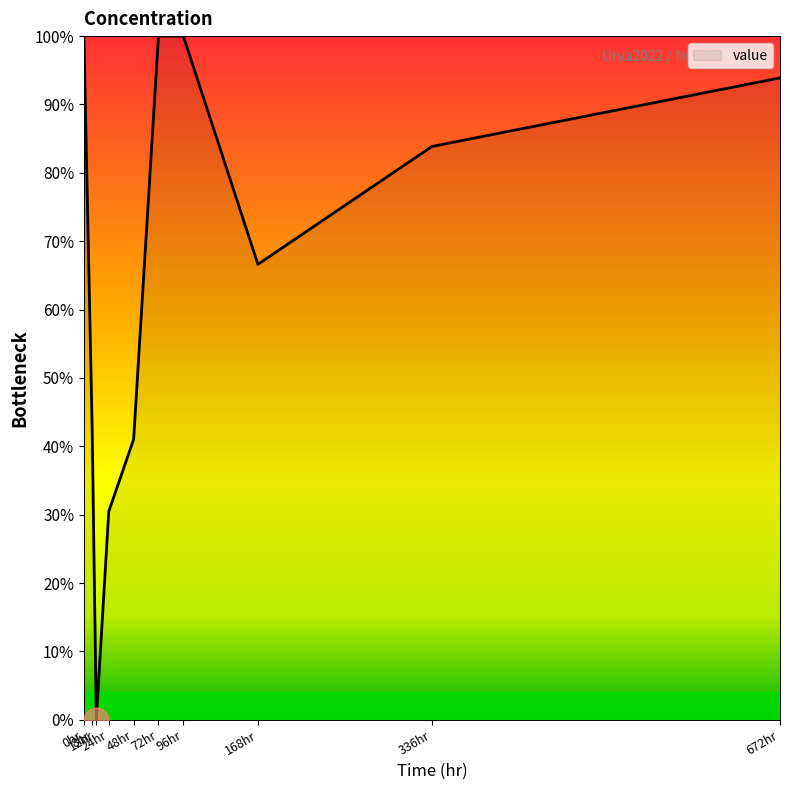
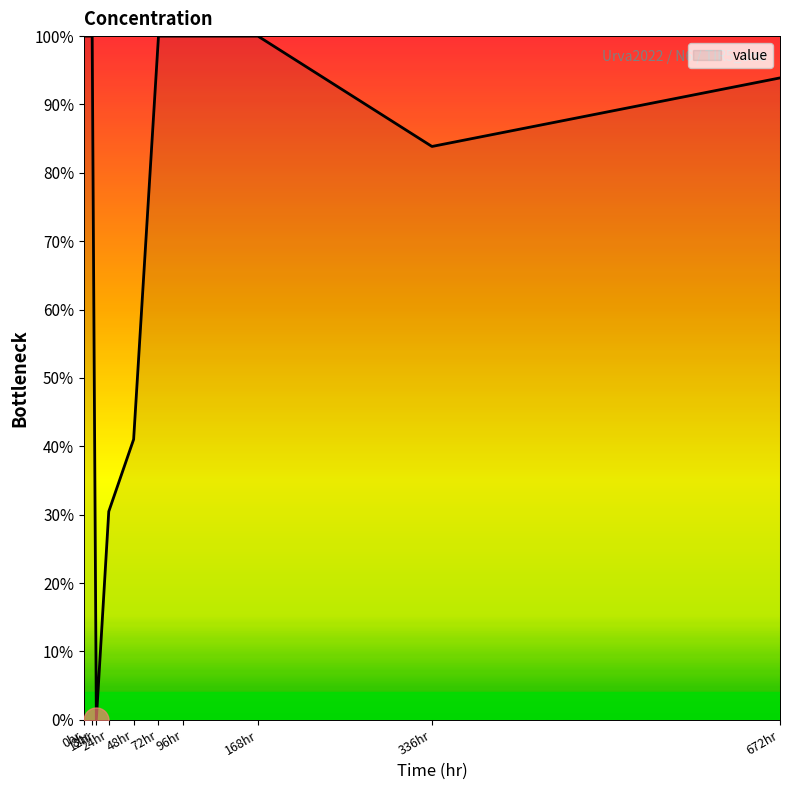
value, 8hr: 42% -> 100%
value, 168hr: 67% -> 100%
